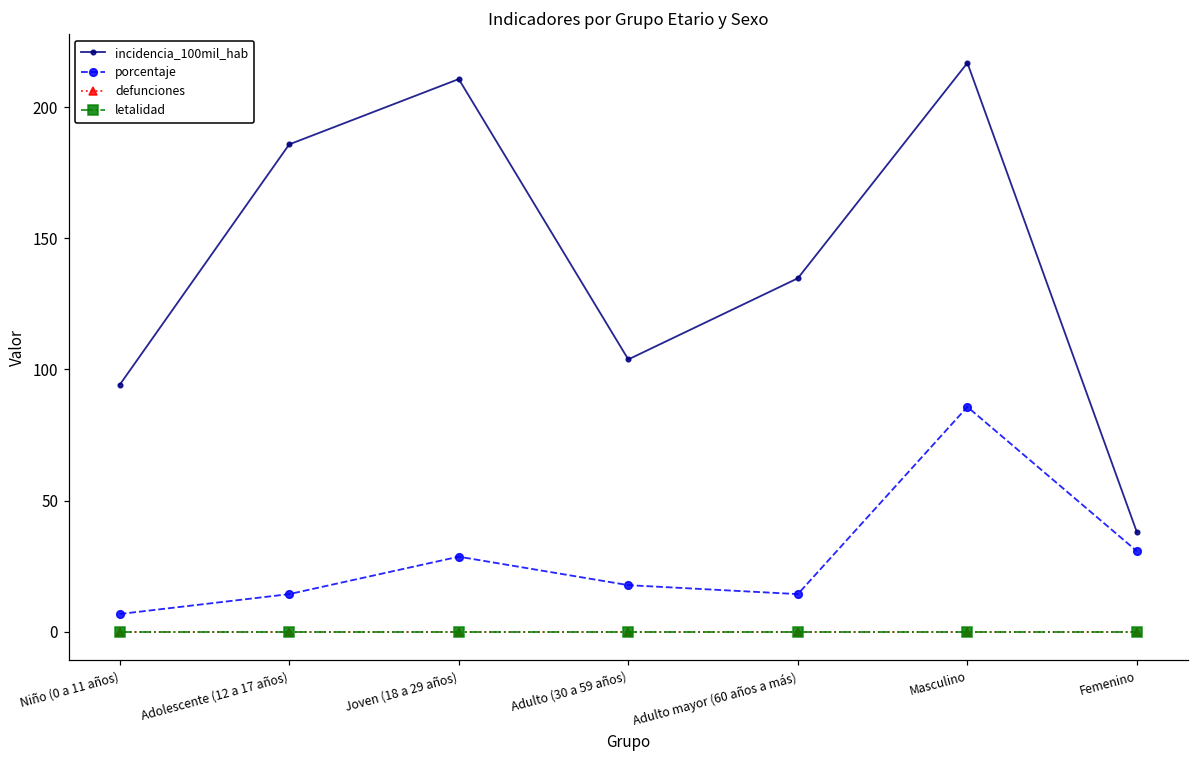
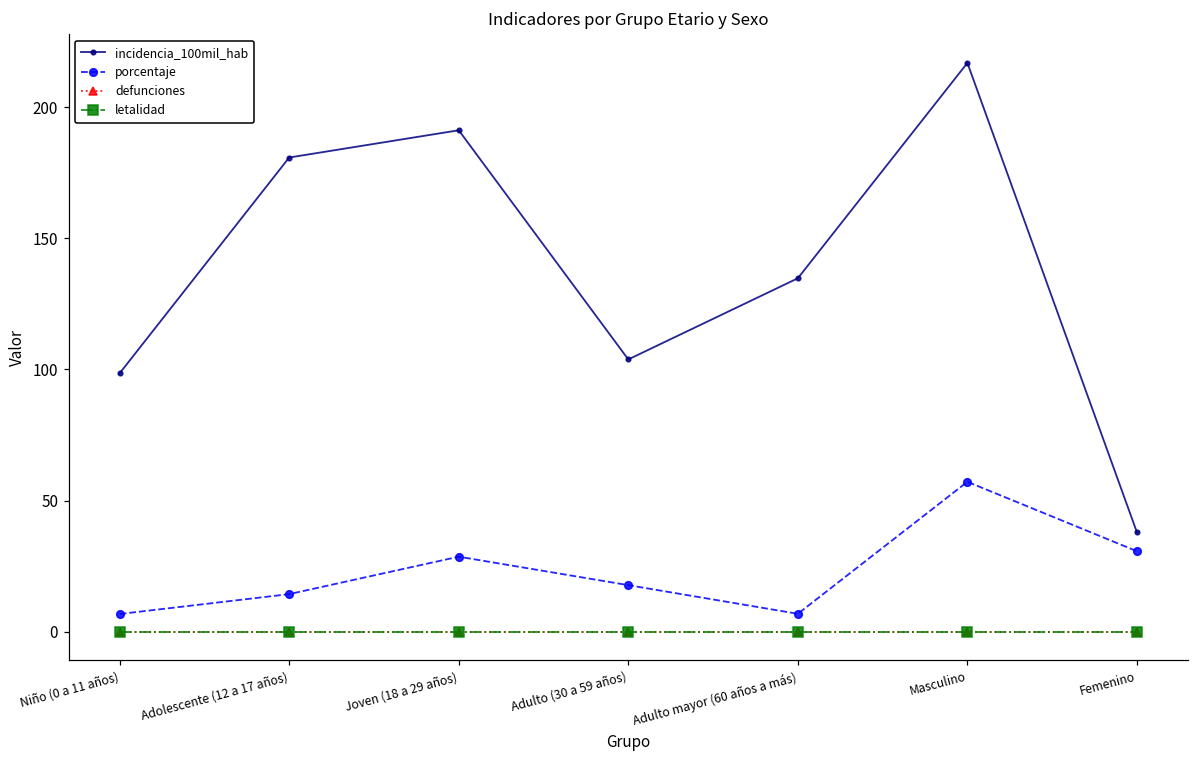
incidencia_100mil_hab, Niño (0 a 11 años): 94 -> 99
incidencia_100mil_hab, Adolescente (12 a 17 años): 186 -> 181
incidencia_100mil_hab, Joven (18 a 29 años): 211 -> 191
porcentaje, Adulto mayor (60 años a más): 14 -> 7
porcentaje, Masculino: 86 -> 57
